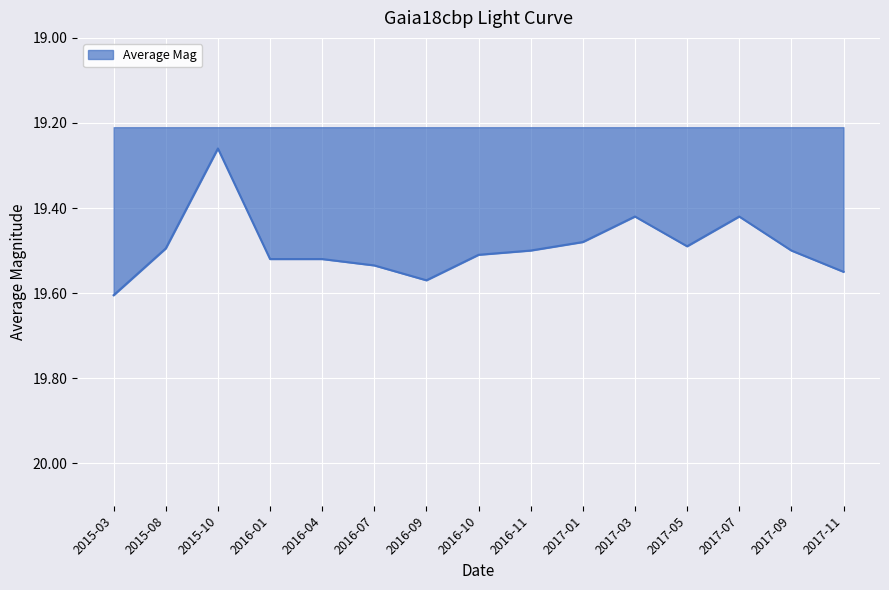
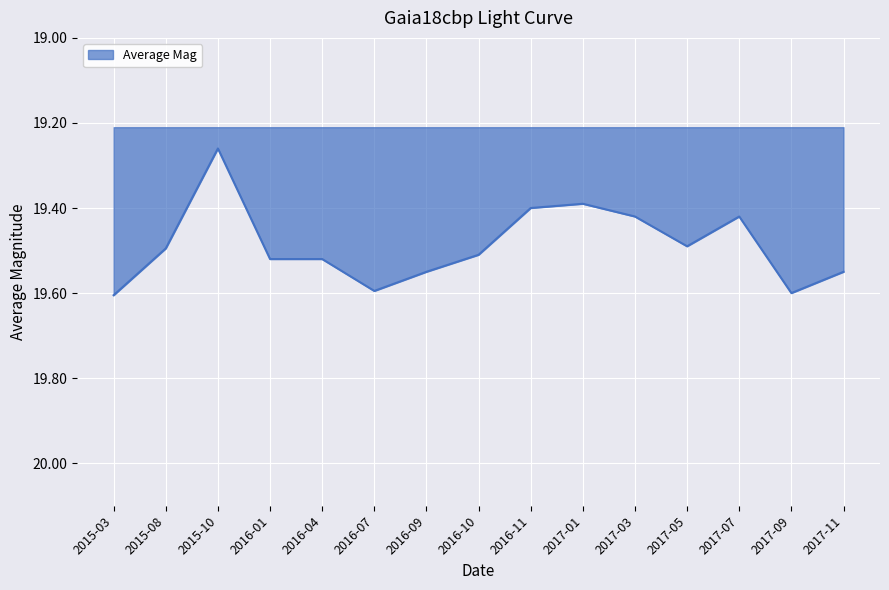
2016-07: 19.54 -> 19.60
2016-09: 19.57 -> 19.55
2016-11: 19.5 -> 19.4
2017-01: 19.48 -> 19.39
2017-09: 19.5 -> 19.6
